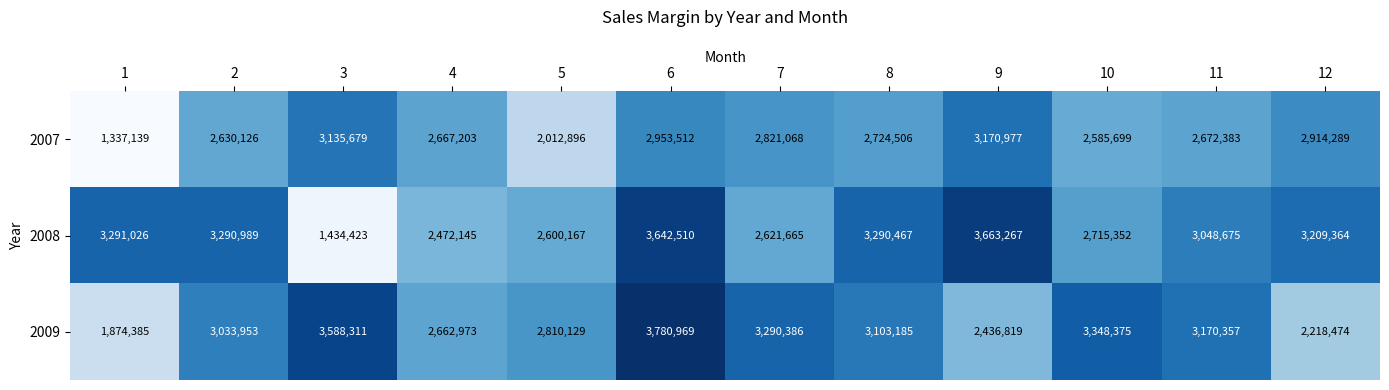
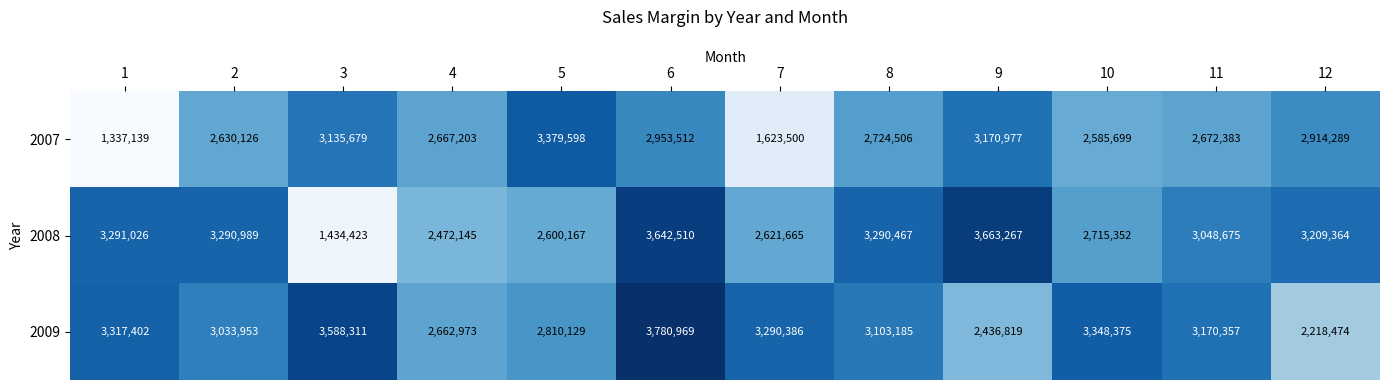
2007, 5: 2,012,896 -> 3,379,598
2007, 7: 2,821,068 -> 1,623,500
2009, 1: 1,874,385 -> 3,317,402
